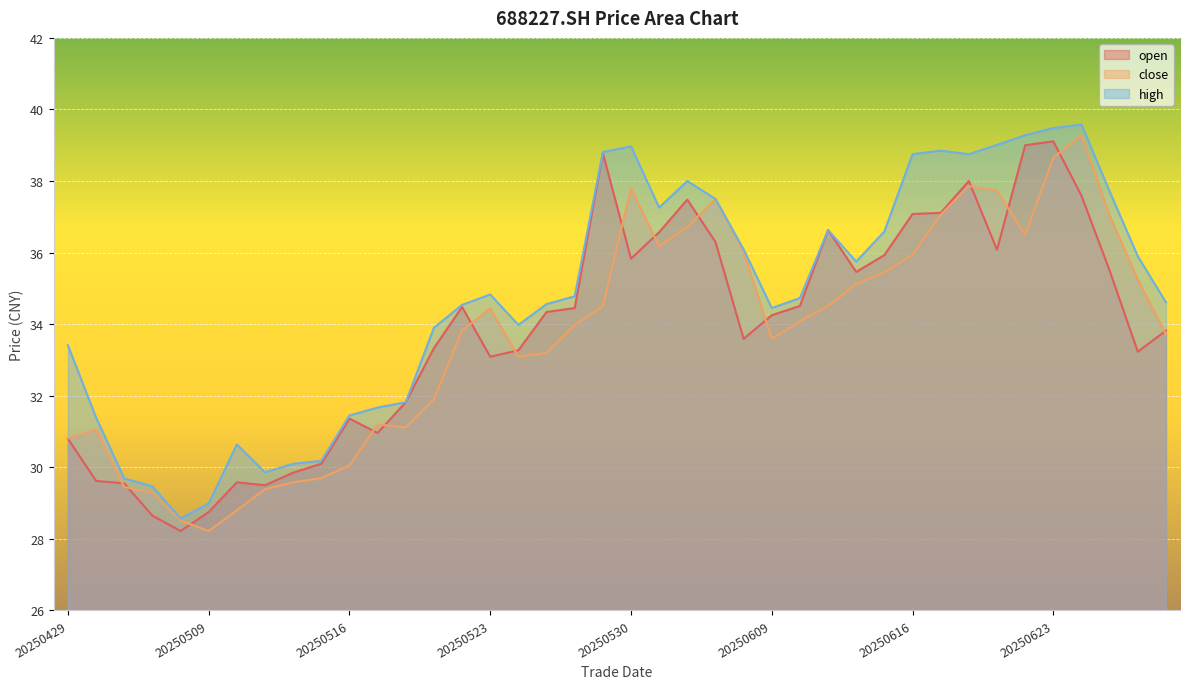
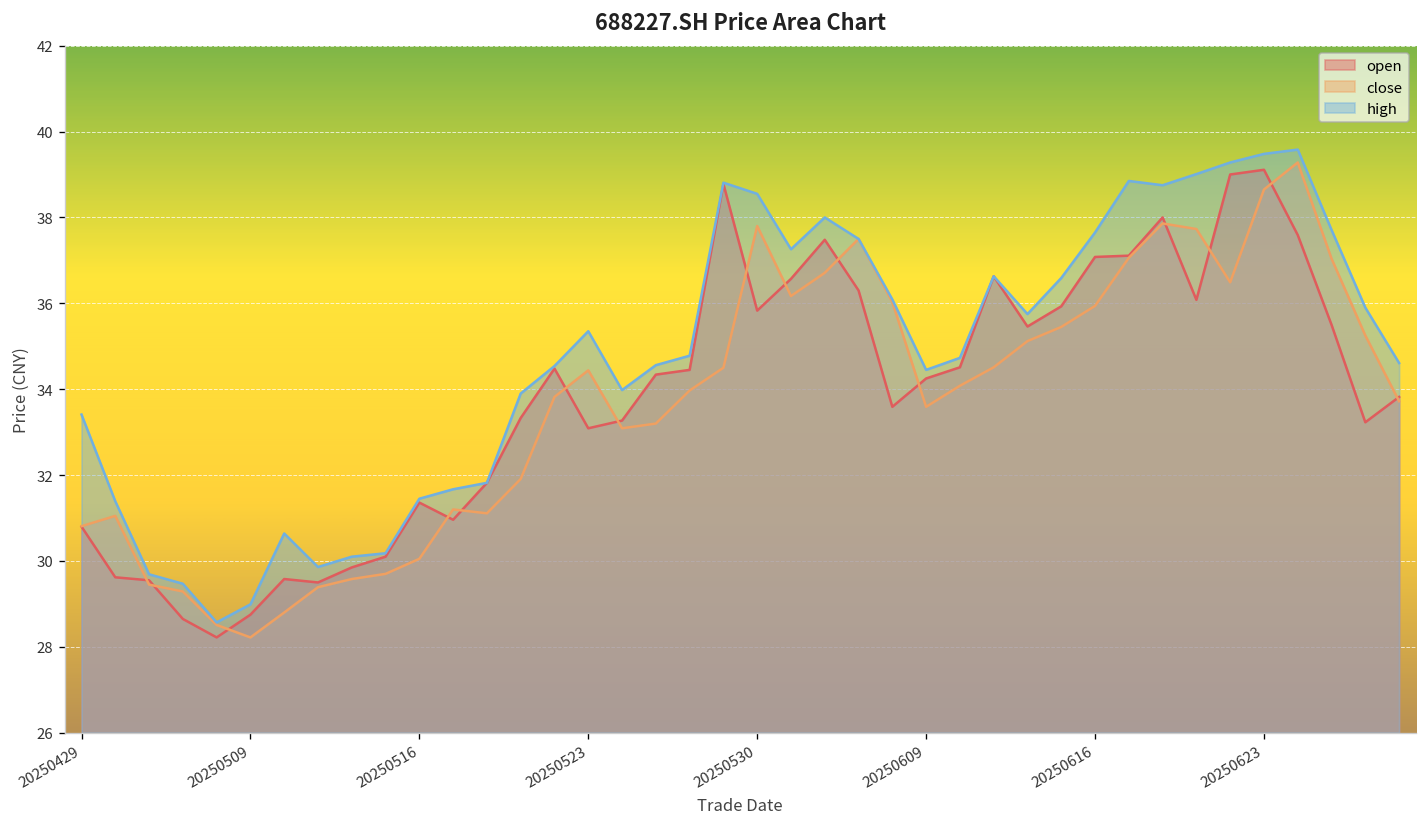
high, 20250523: 34.8 -> 35.4
high, 20250530: 39.0 -> 38.6
high, 20250616: 38.8 -> 37.7
